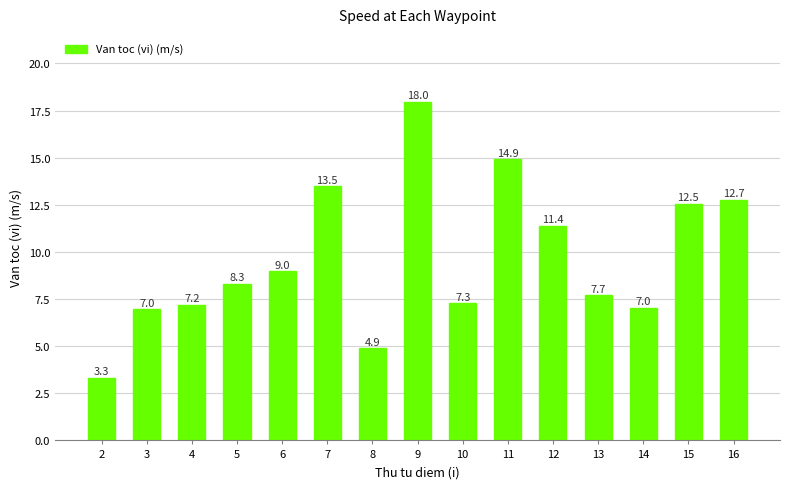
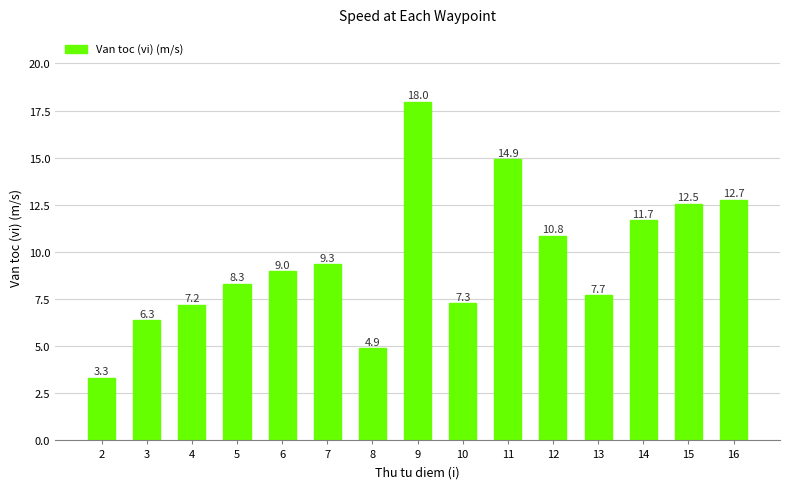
3: 7.0 -> 6.3
7: 13.5 -> 9.3
12: 11.4 -> 10.8
14: 7.0 -> 11.7
